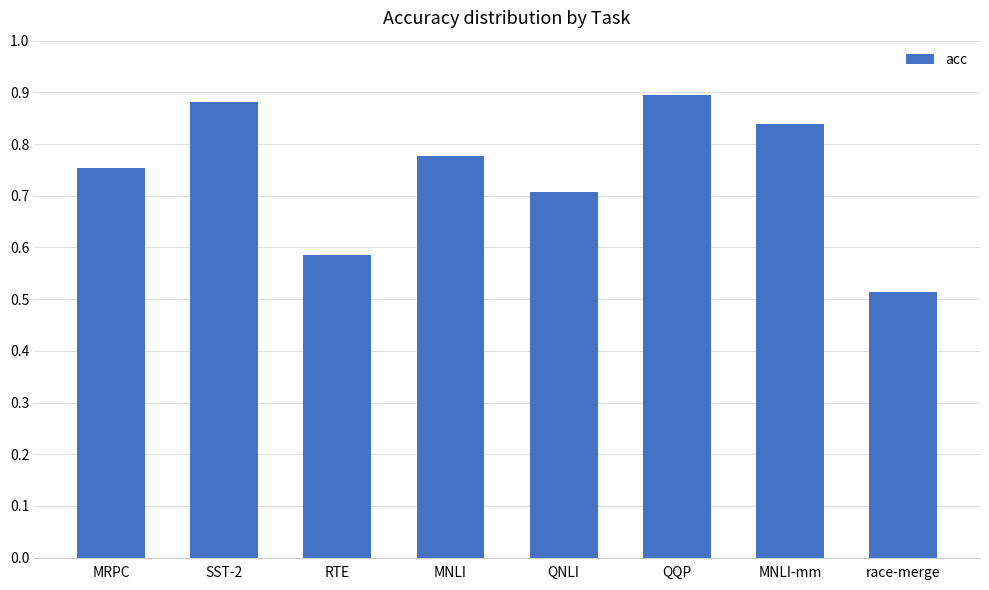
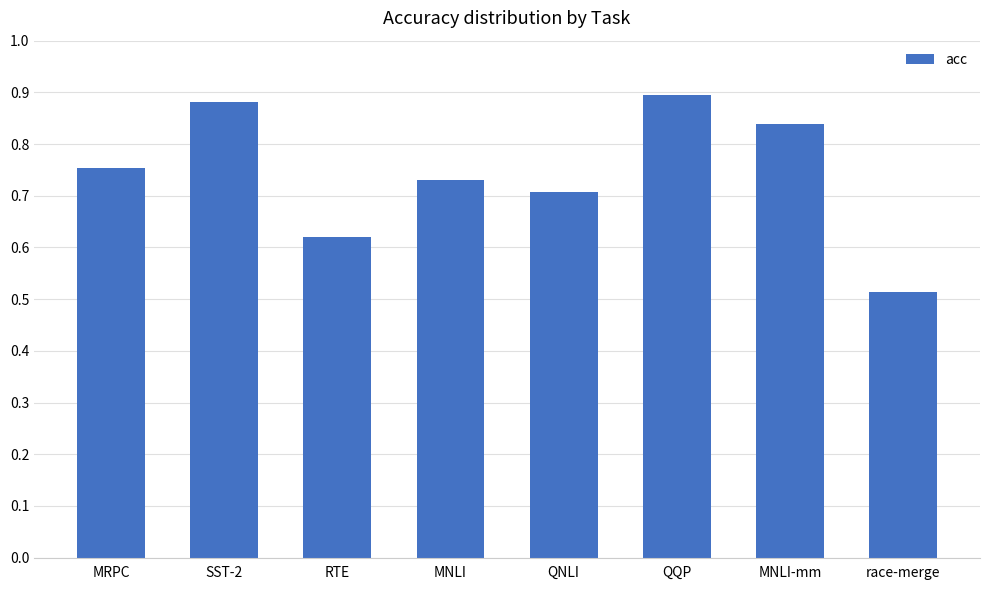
RTE: 0.59 -> 0.62
MNLI: 0.78 -> 0.73
